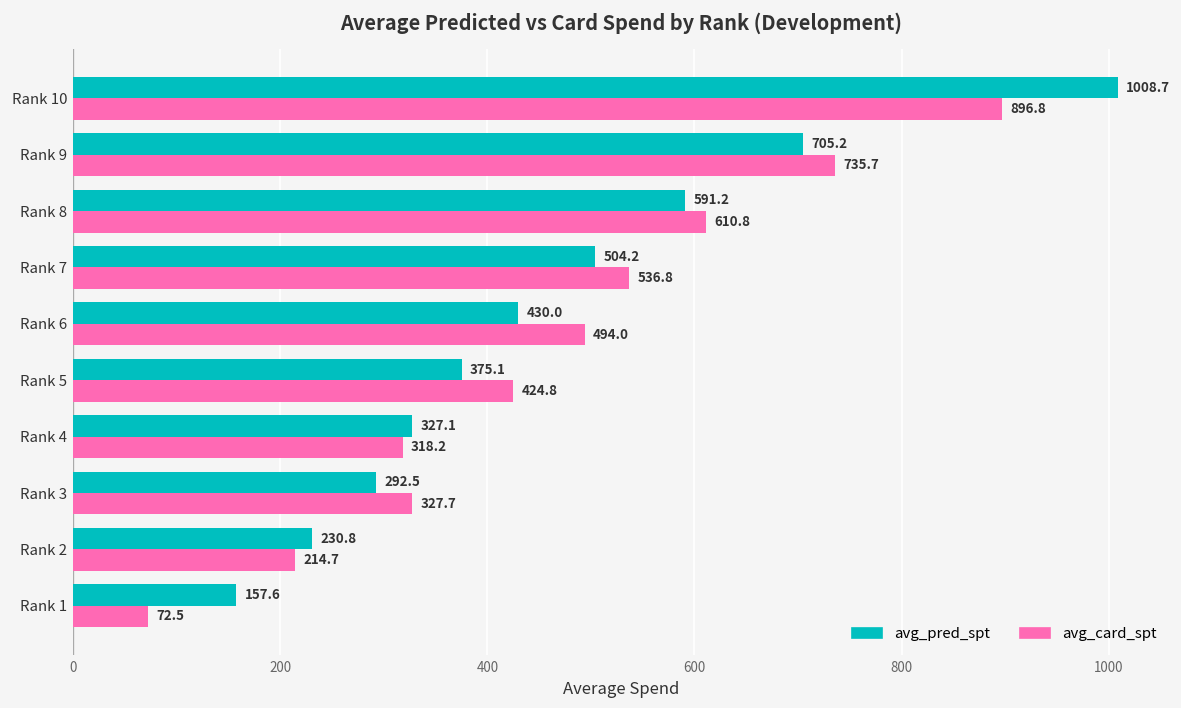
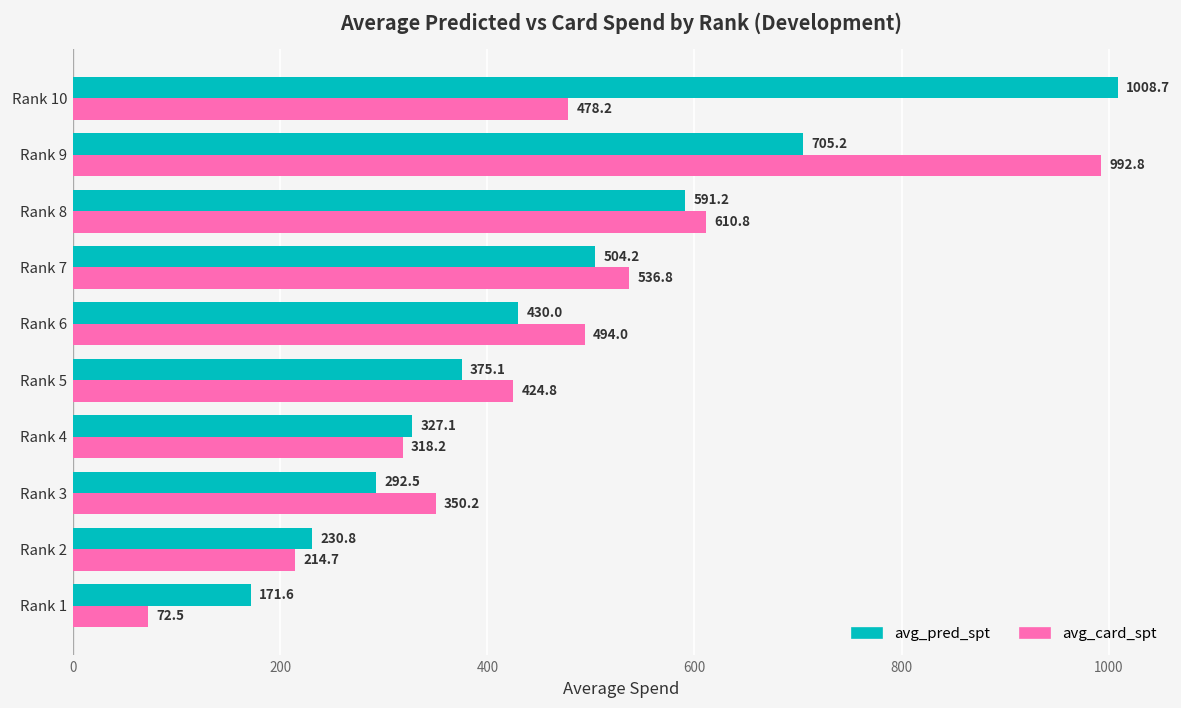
avg_card_spt, Rank 10: 896.8 -> 478.2
avg_card_spt, Rank 9: 735.7 -> 992.8
avg_card_spt, Rank 3: 327.7 -> 350.2
avg_pred_spt, Rank 1: 157.6 -> 171.6
